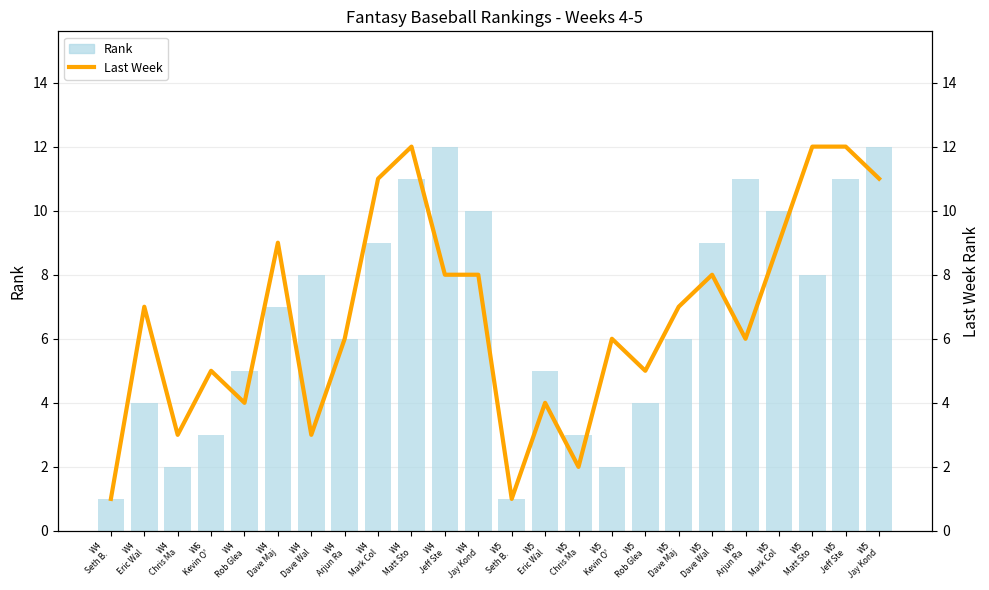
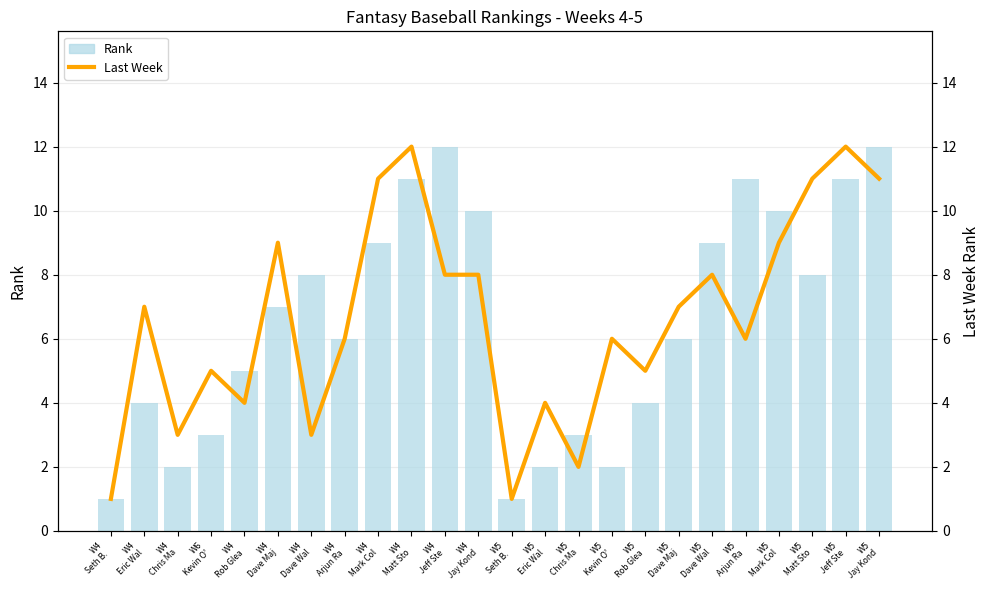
Rank, W5 Eric Wal: 5 -> 2
Last Week, W5 Matt Sto: 12 -> 11
